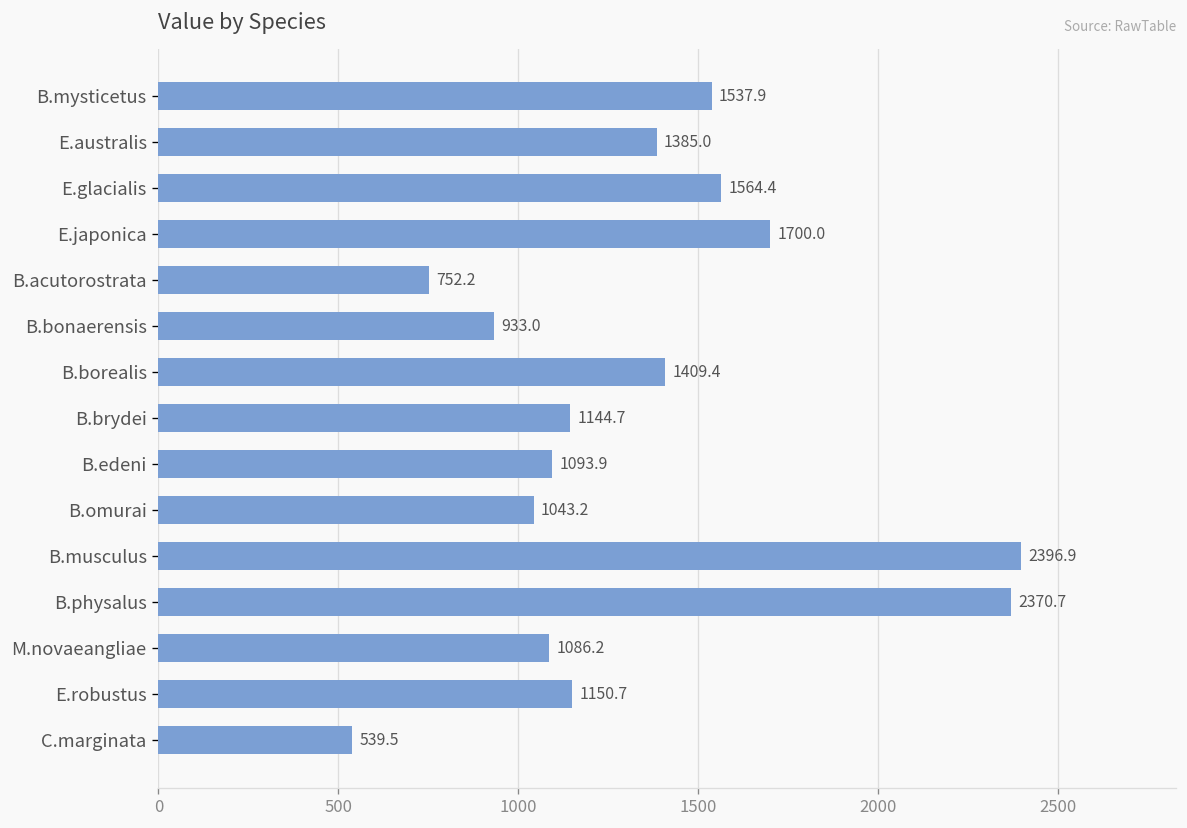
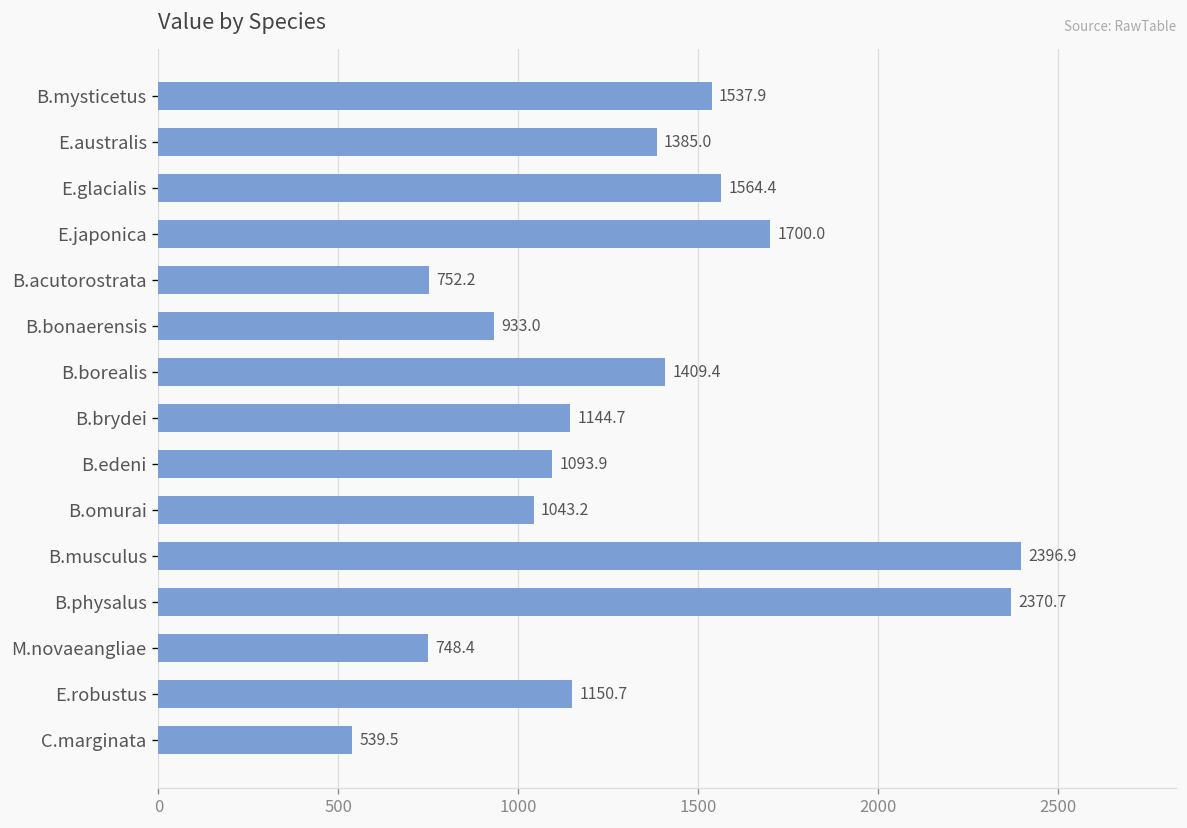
M.novaeangliae: 1086.2 -> 748.4
